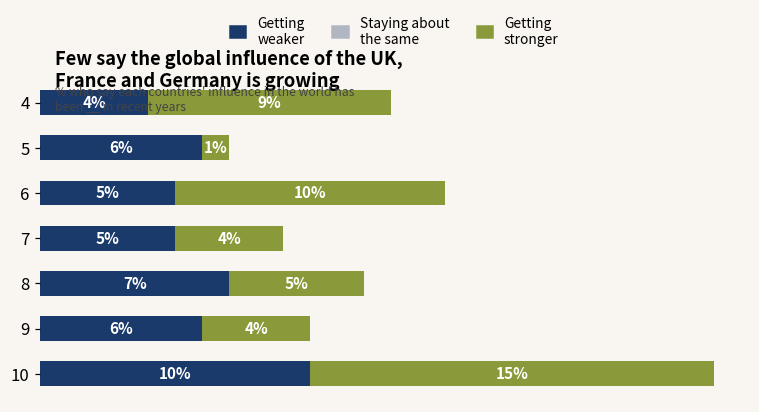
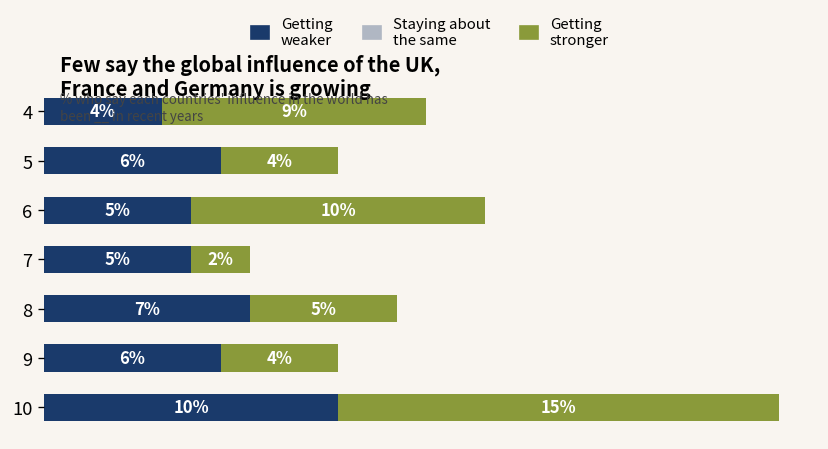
Getting stronger, 5: 1% -> 4%
Getting stronger, 7: 4% -> 2%
